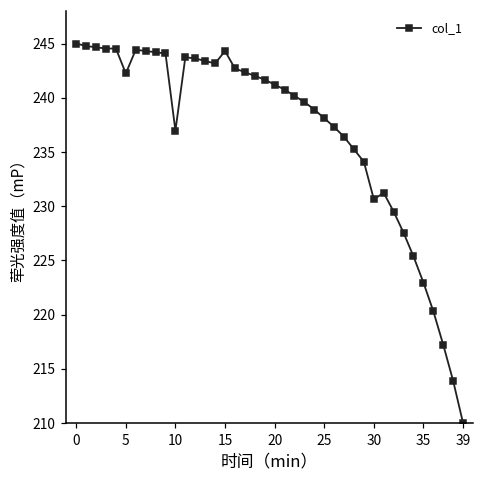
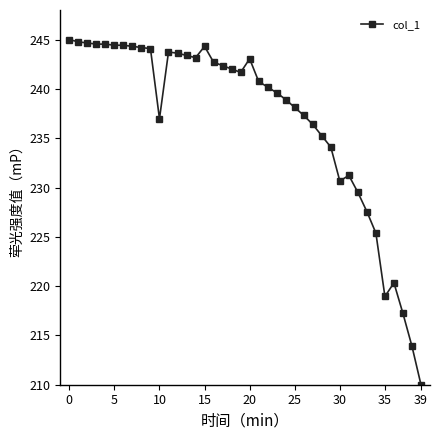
5: 242 -> 244
20: 241 -> 243
35: 223 -> 219
